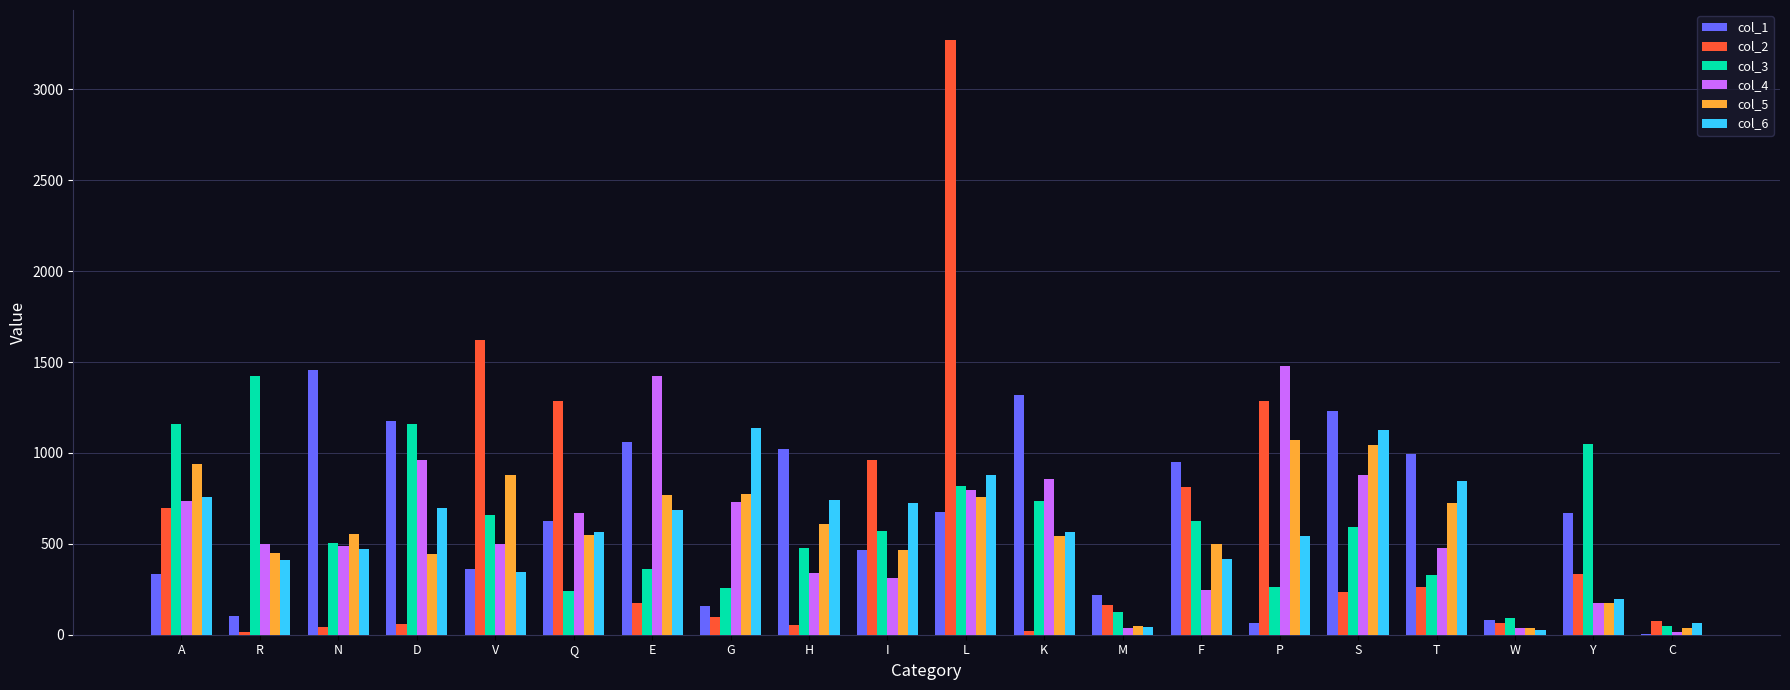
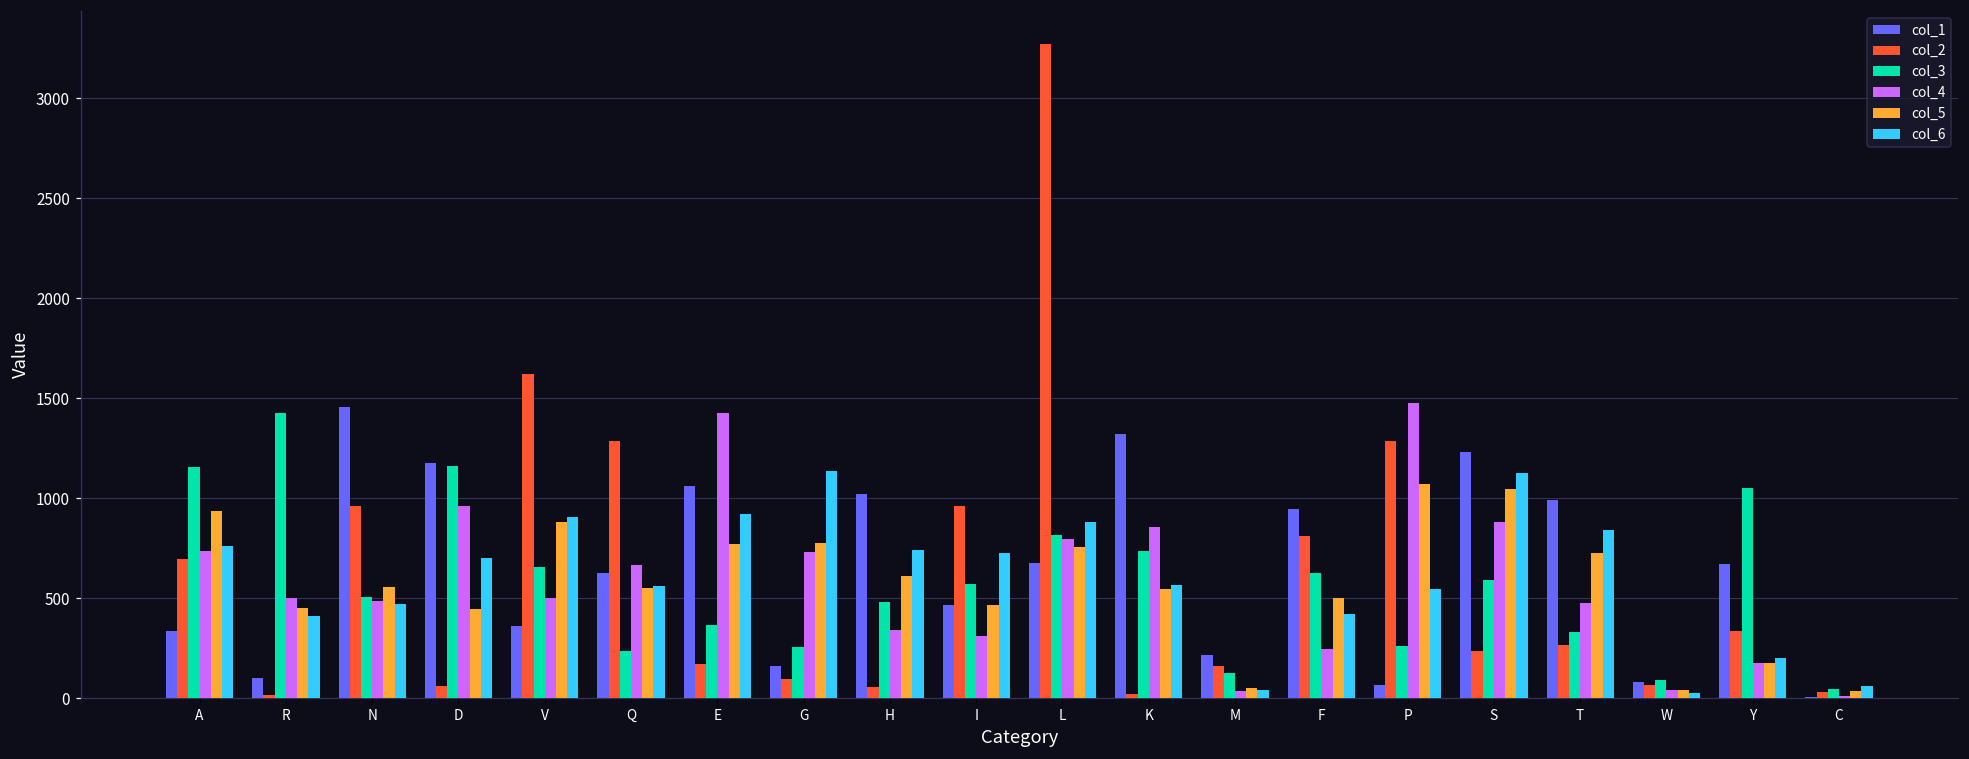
col_2, N: 40 -> 960
col_6, V: 340 -> 900
col_6, E: 690 -> 920
col_2, C: 70 -> 30
